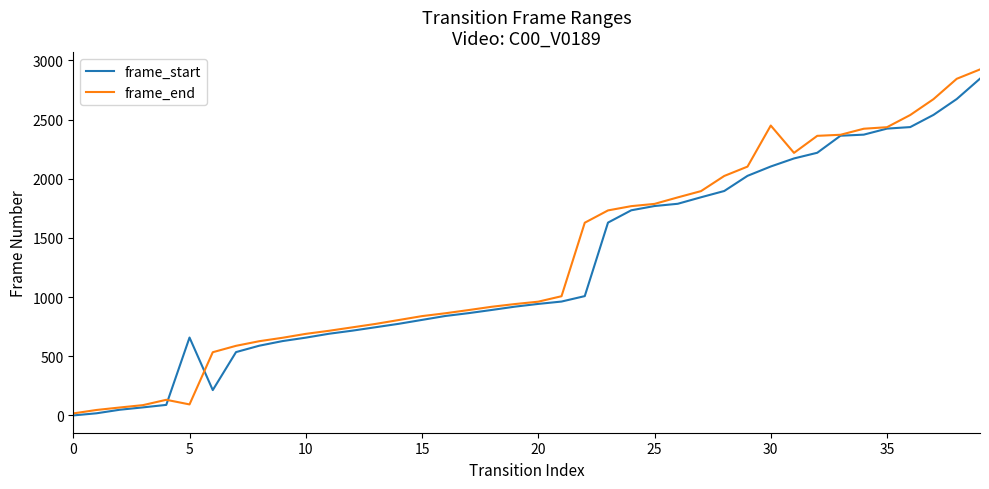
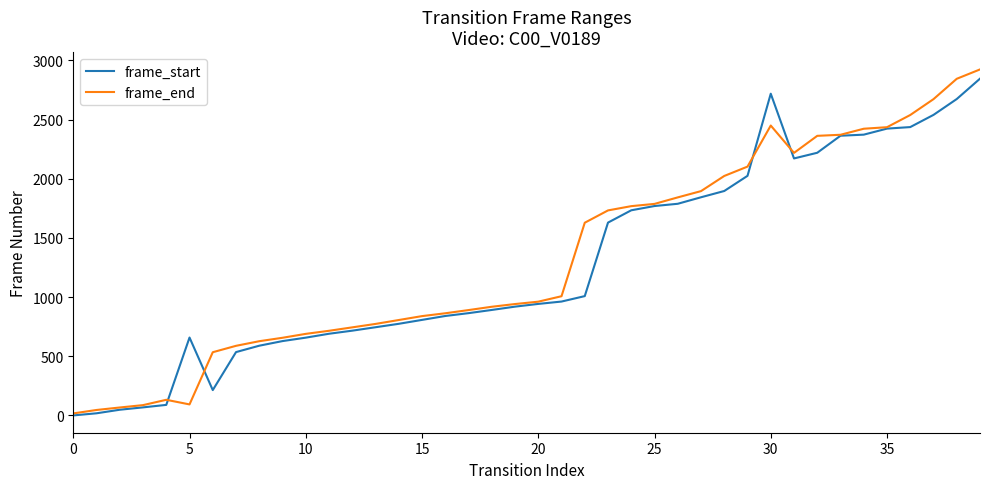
frame_start, 30: 2100 -> 2720
